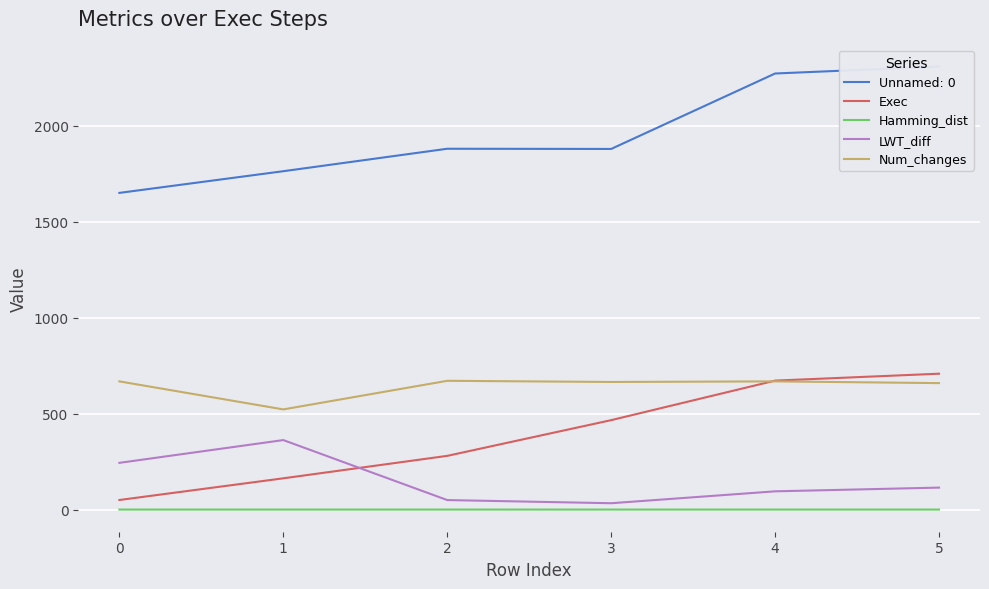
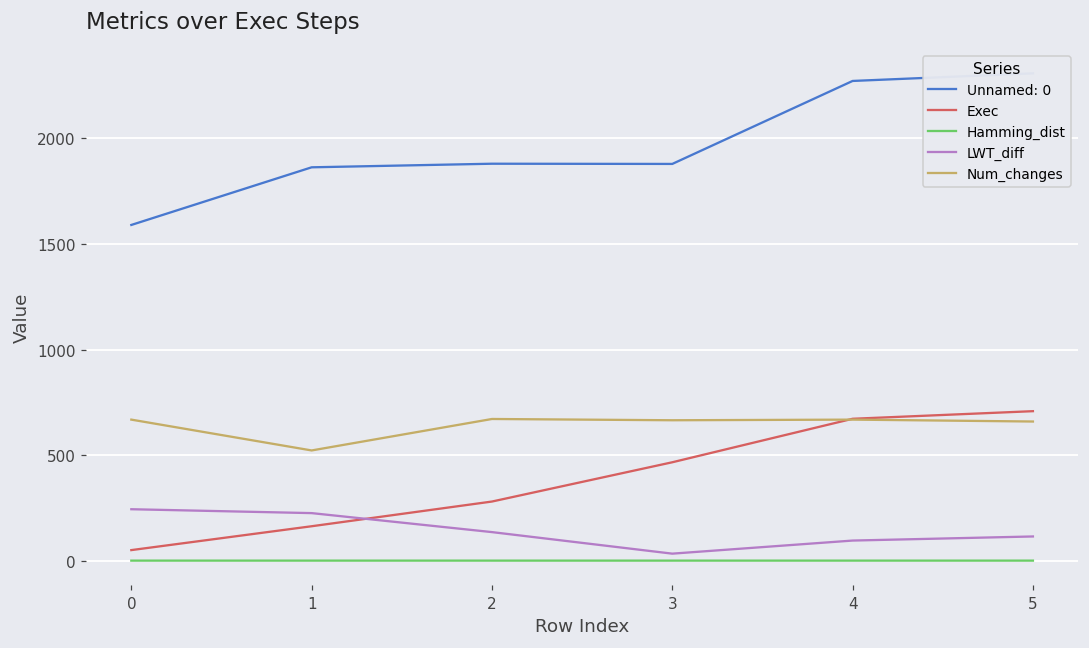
Unnamed: 0, 0: 1650 -> 1590
Unnamed: 0, 1: 1760 -> 1860
LWT_diff, 1: 360 -> 230
LWT_diff, 2: 50 -> 140
